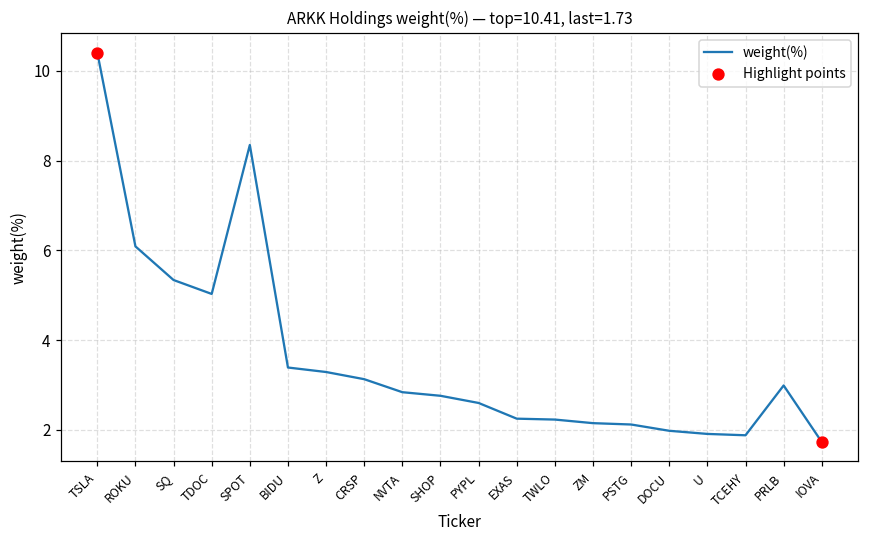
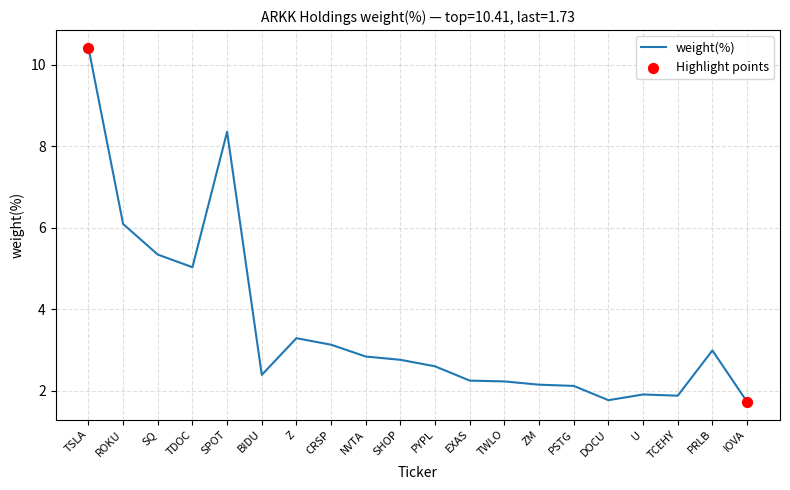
weight(%), BIDU: 3.4 -> 2.4
weight(%), DOCU: 2.0 -> 1.8
